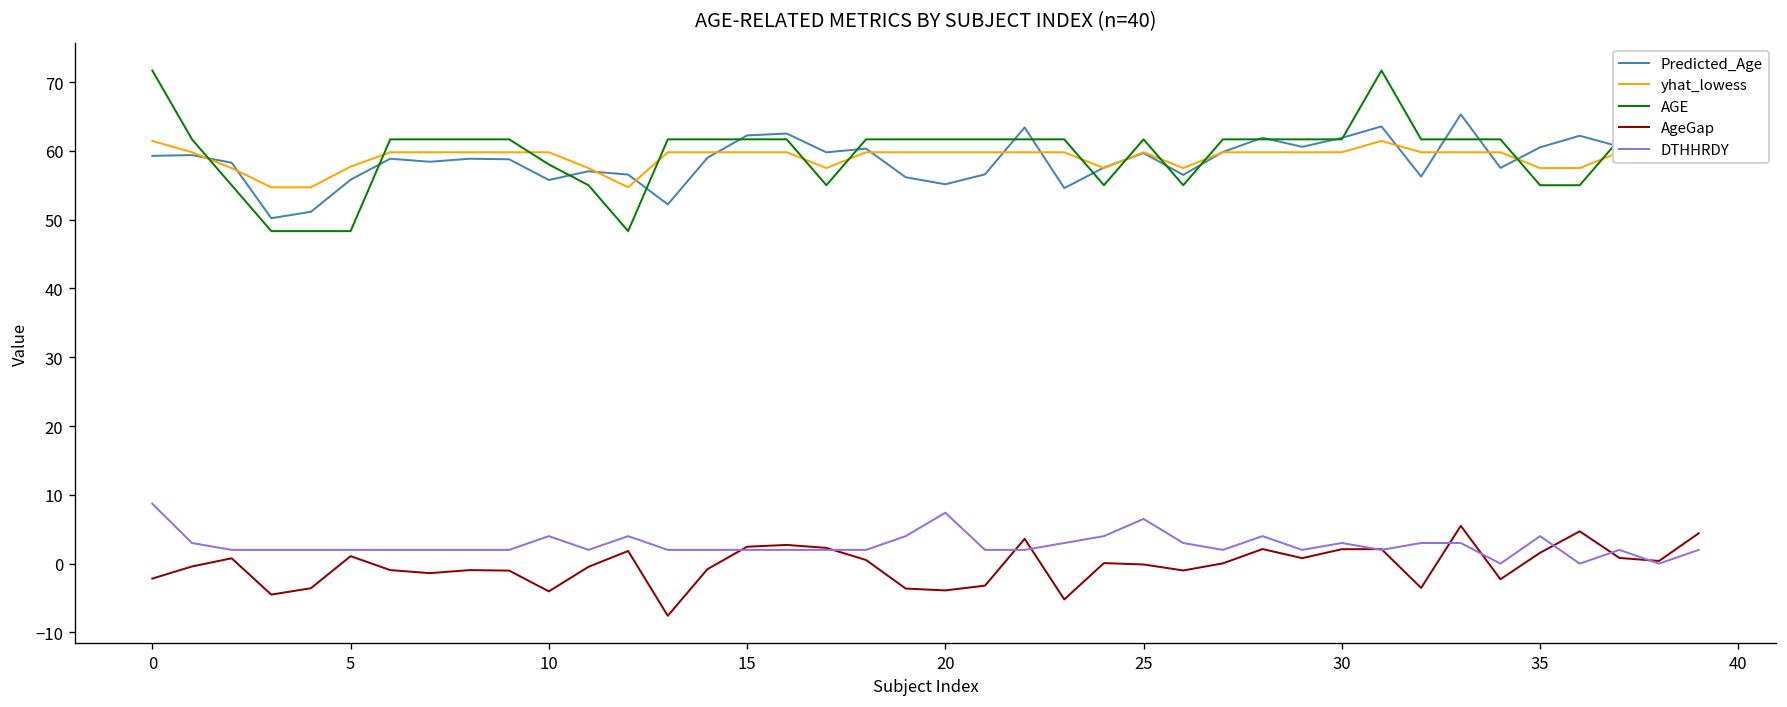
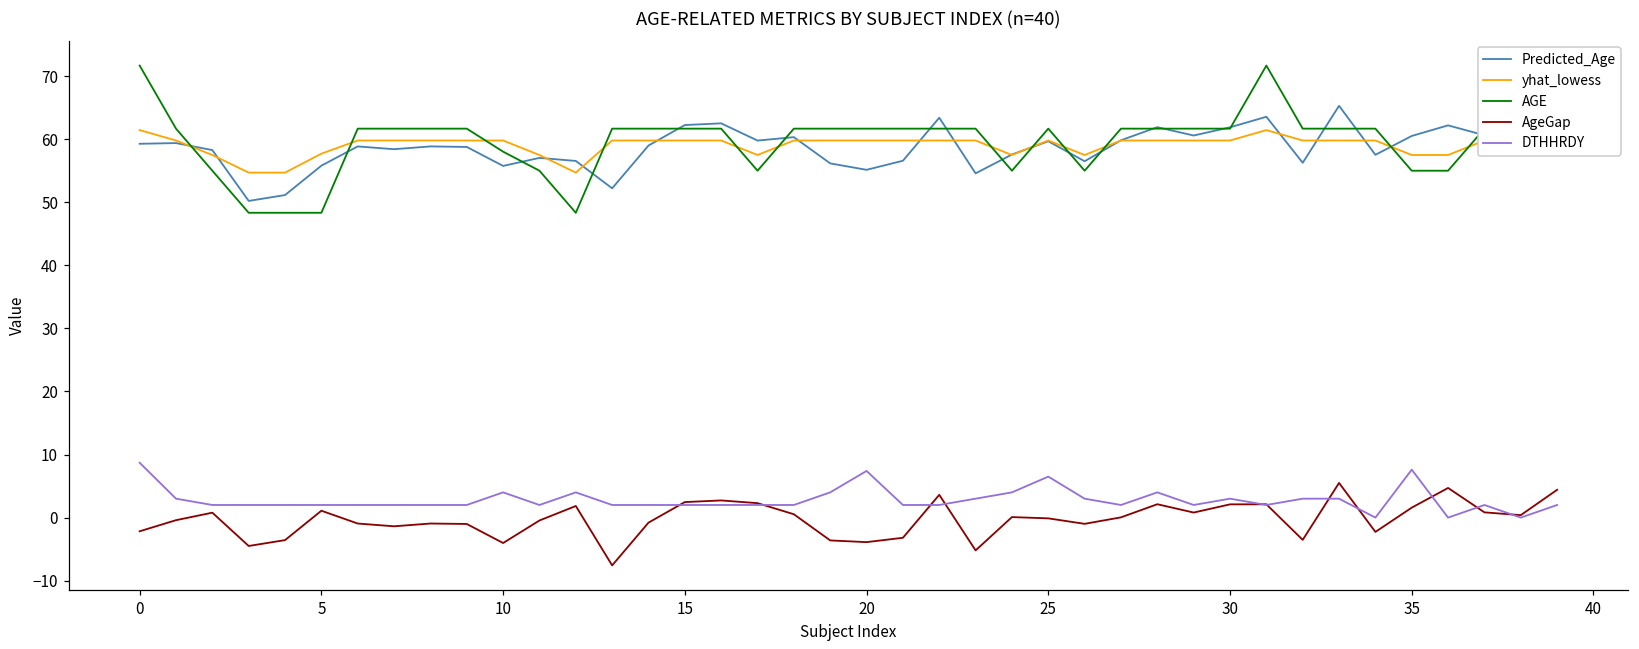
DTHHRDY, 35: 4 -> 8
